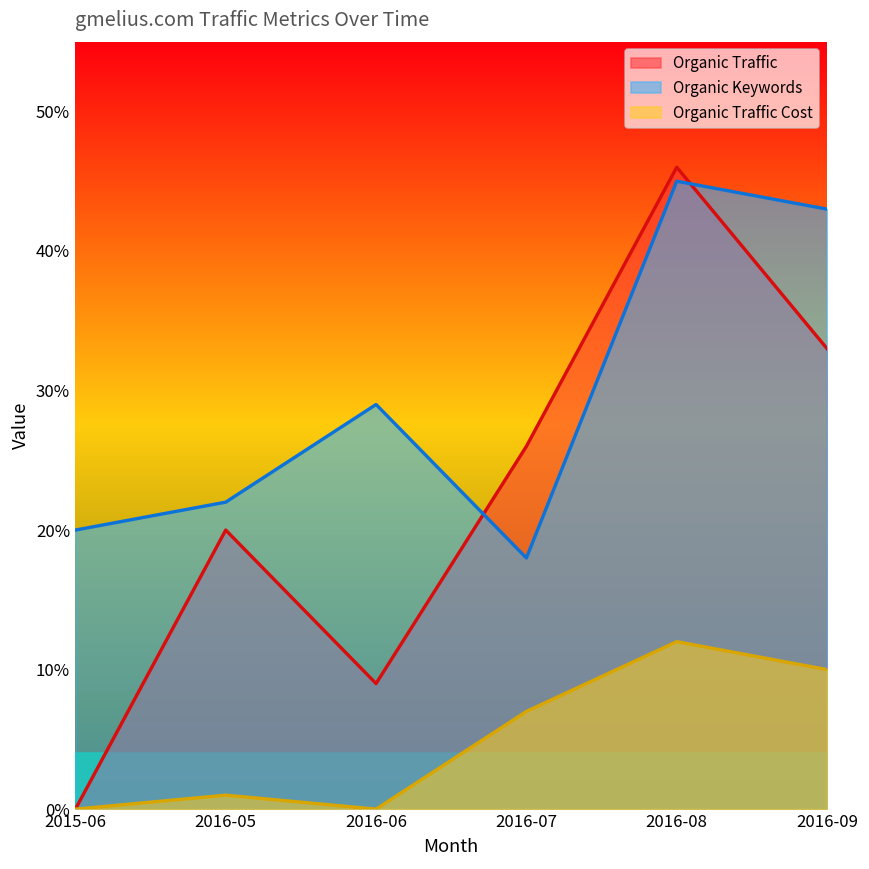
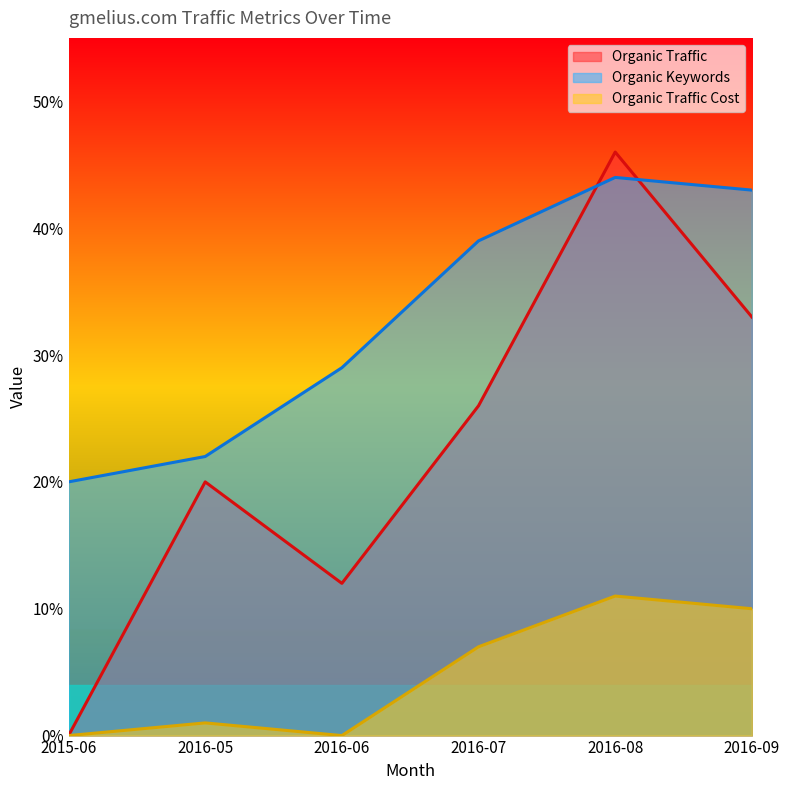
Organic Traffic, 2016-06: 9% -> 12%
Organic Keywords, 2016-07: 18% -> 39%
Organic Keywords, 2016-08: 45% -> 44%
Organic Traffic Cost, 2016-08: 12% -> 11%
